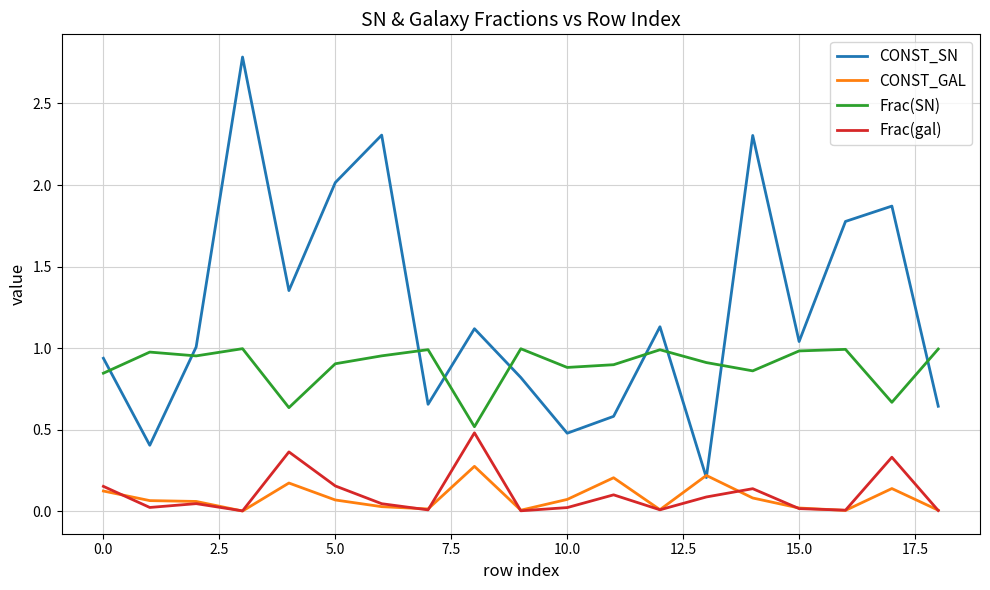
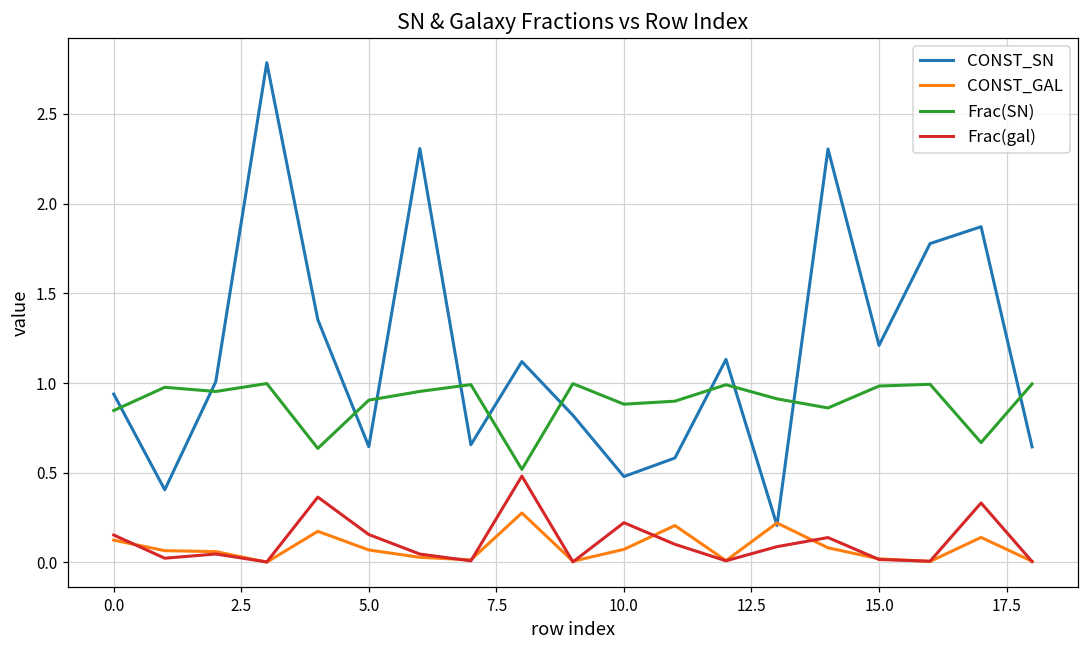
CONST_SN, 5.0: 2.02 -> 0.65
Frac(gal), 10.0: 0.02 -> 0.22
CONST_SN, 15.0: 1.04 -> 1.21
